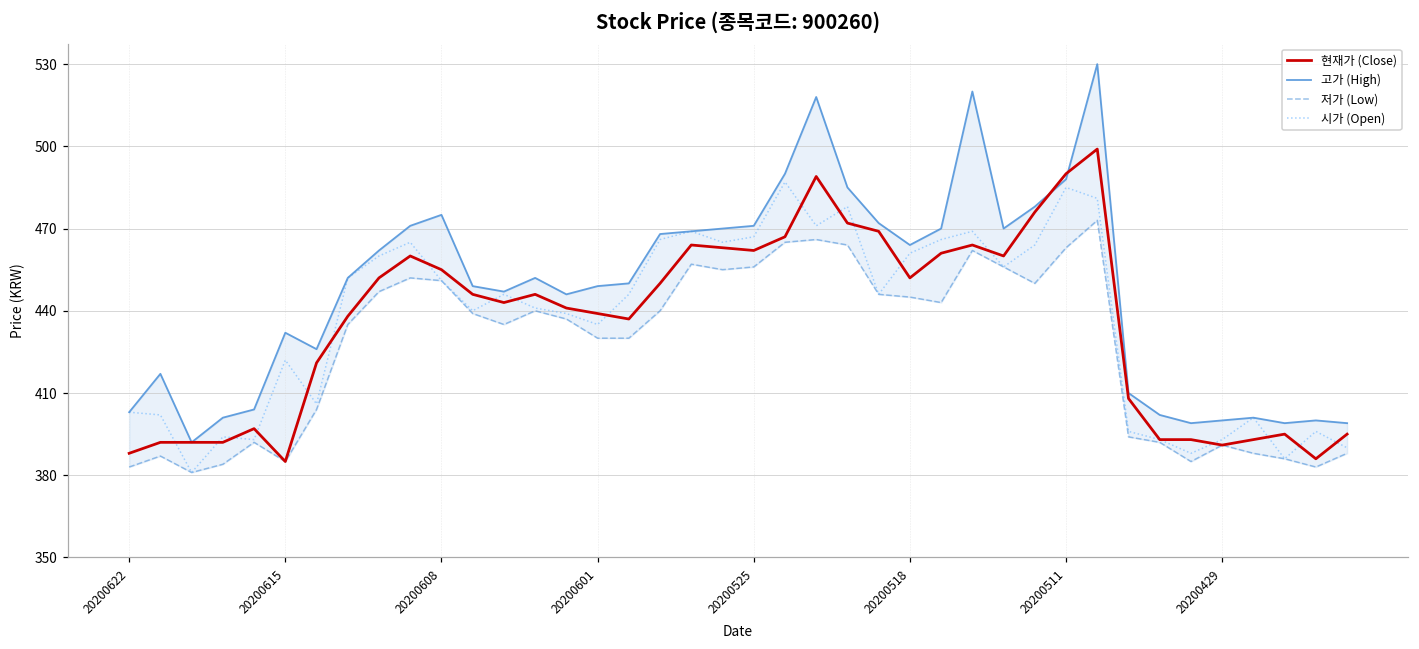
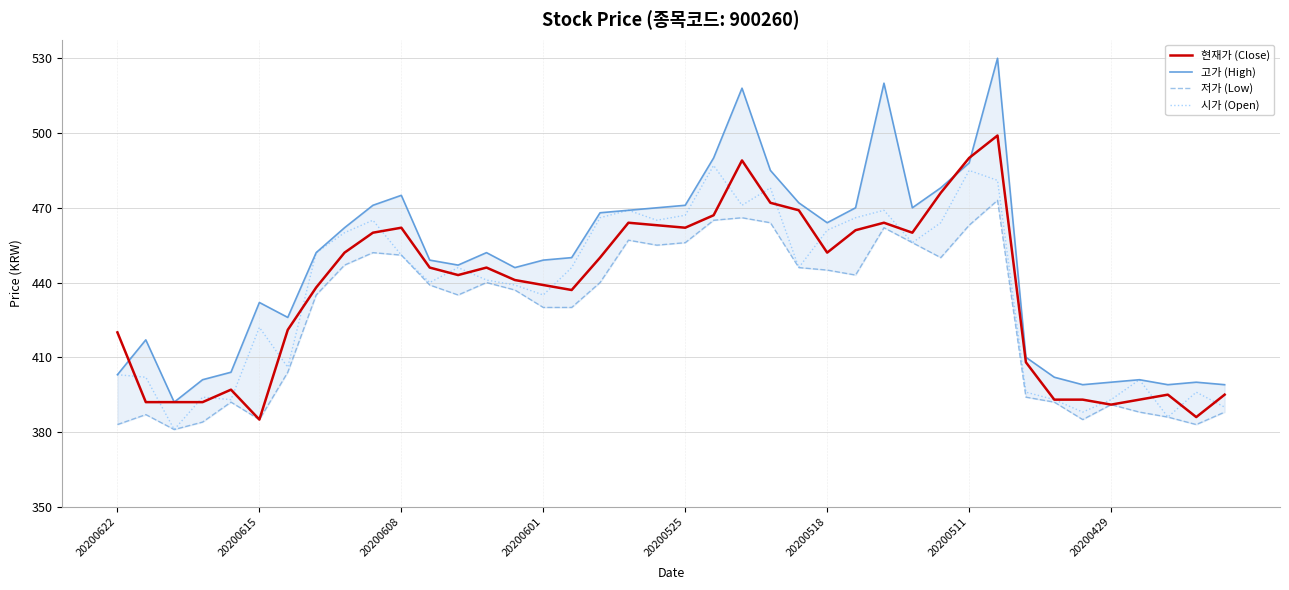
현재가 (Close), 20200622: 388 -> 420
현재가 (Close), 20200608: 455 -> 462
